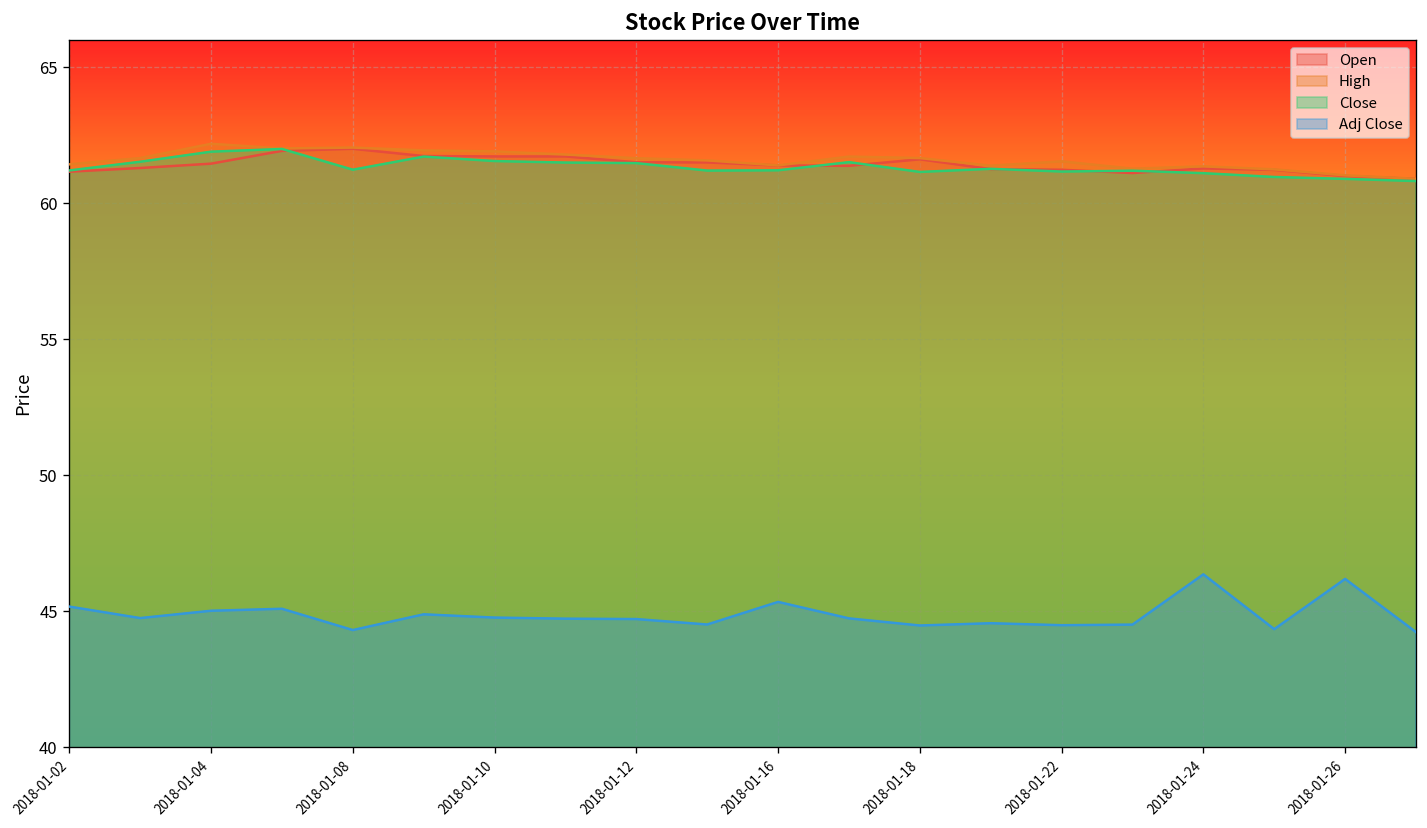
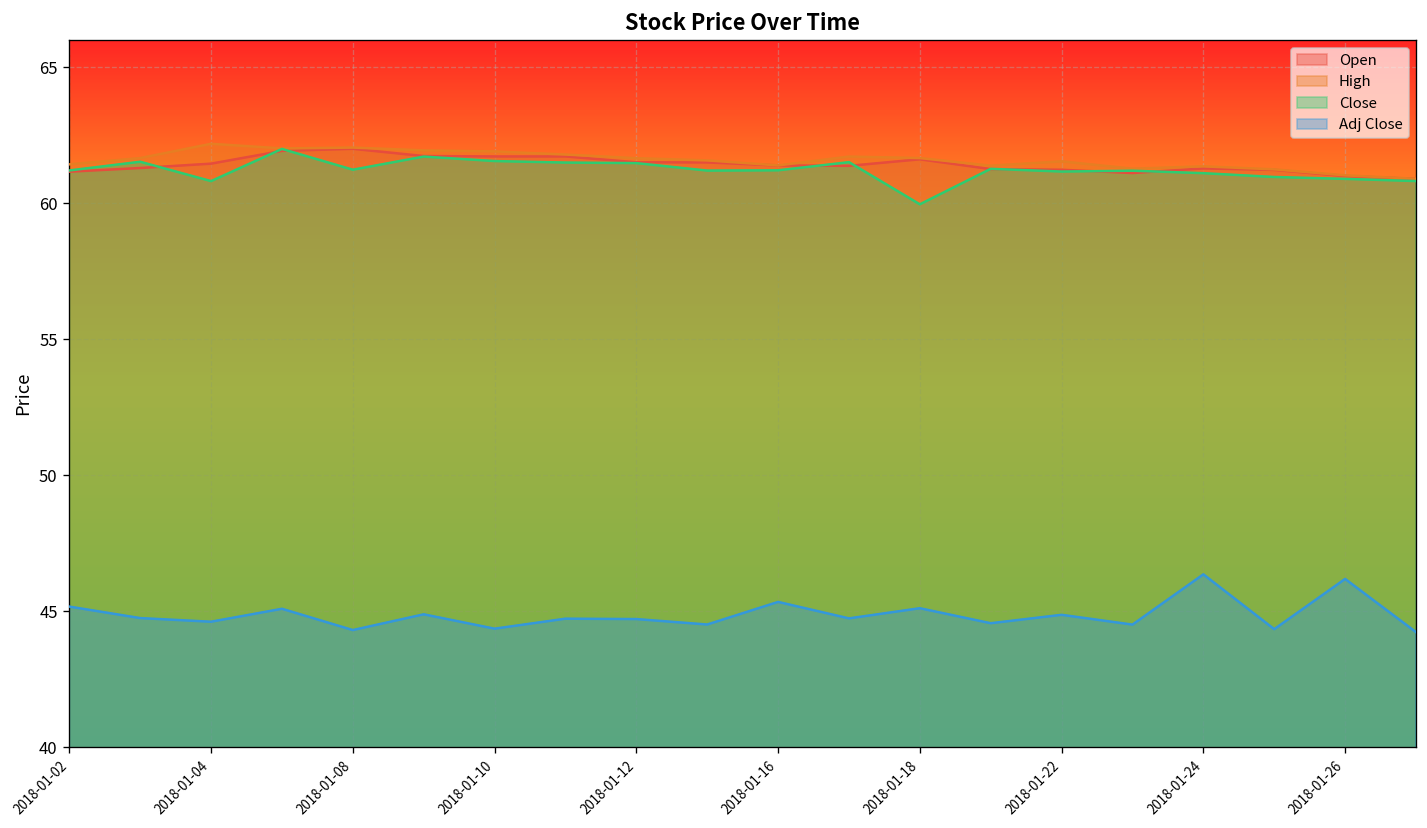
Close, 2018-01-04: 61.9 -> 60.8
Adj Close, 2018-01-04: 45.0 -> 44.6
Adj Close, 2018-01-10: 44.8 -> 44.4
Close, 2018-01-18: 61.2 -> 60.0
Adj Close, 2018-01-18: 44.5 -> 45.1
Adj Close, 2018-01-22: 44.5 -> 44.9
